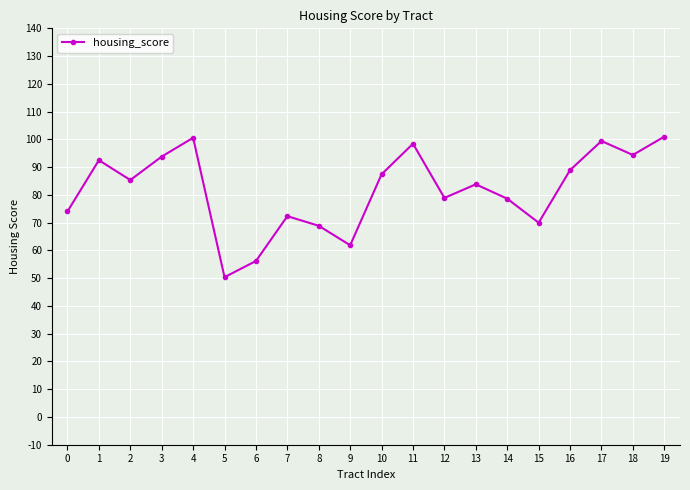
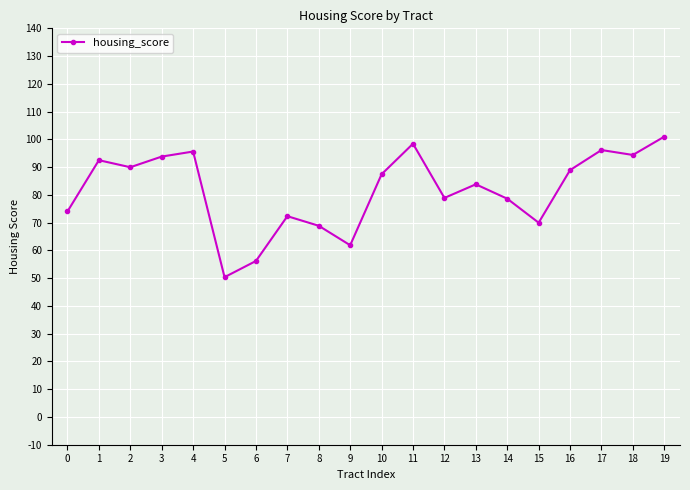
2: 85 -> 90
4: 101 -> 96
17: 99 -> 96
